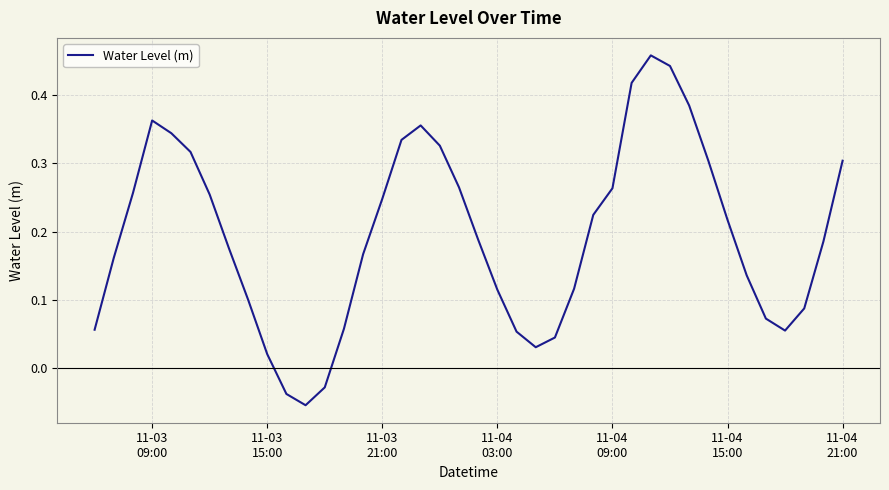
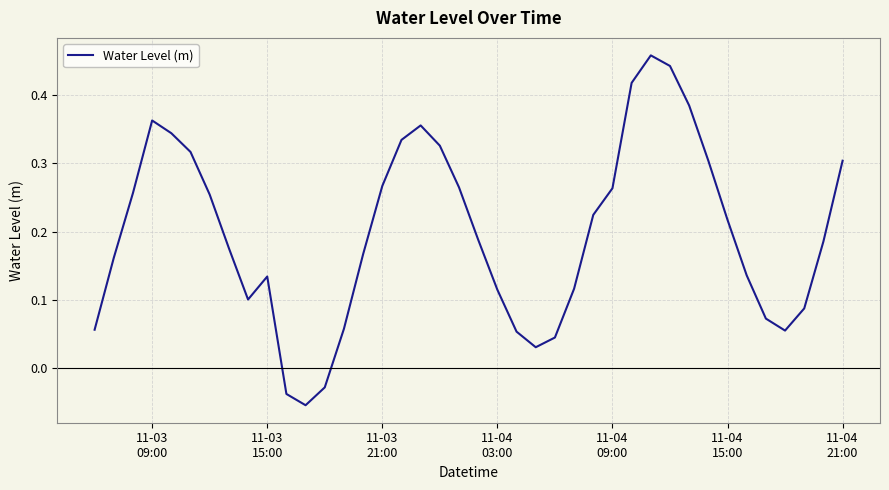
11-03 15:00: 0.02 -> 0.13
11-03 21:00: 0.25 -> 0.27
